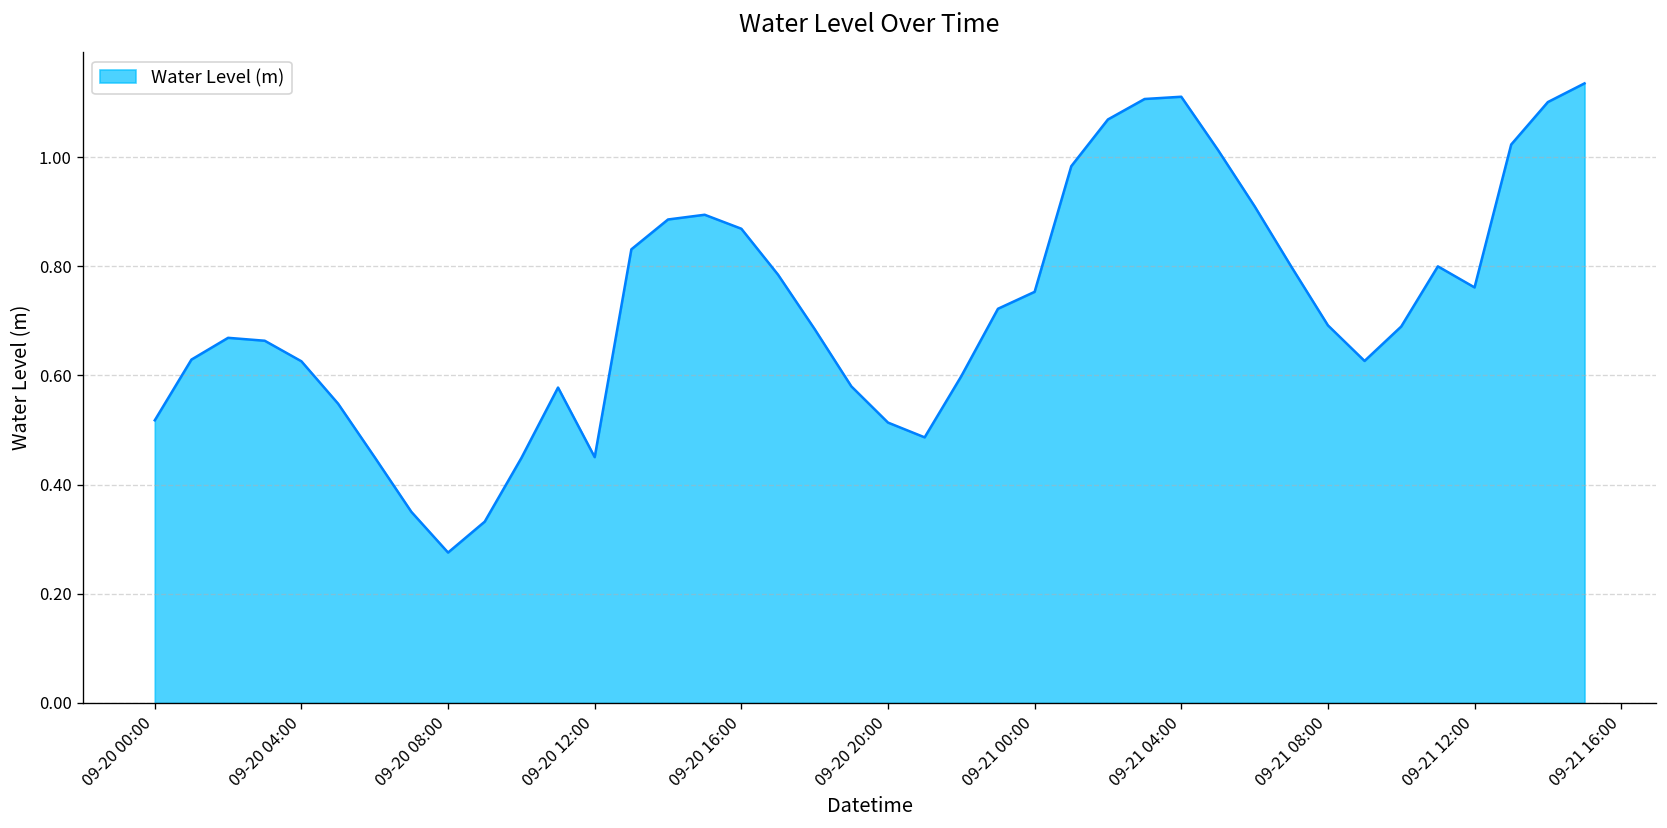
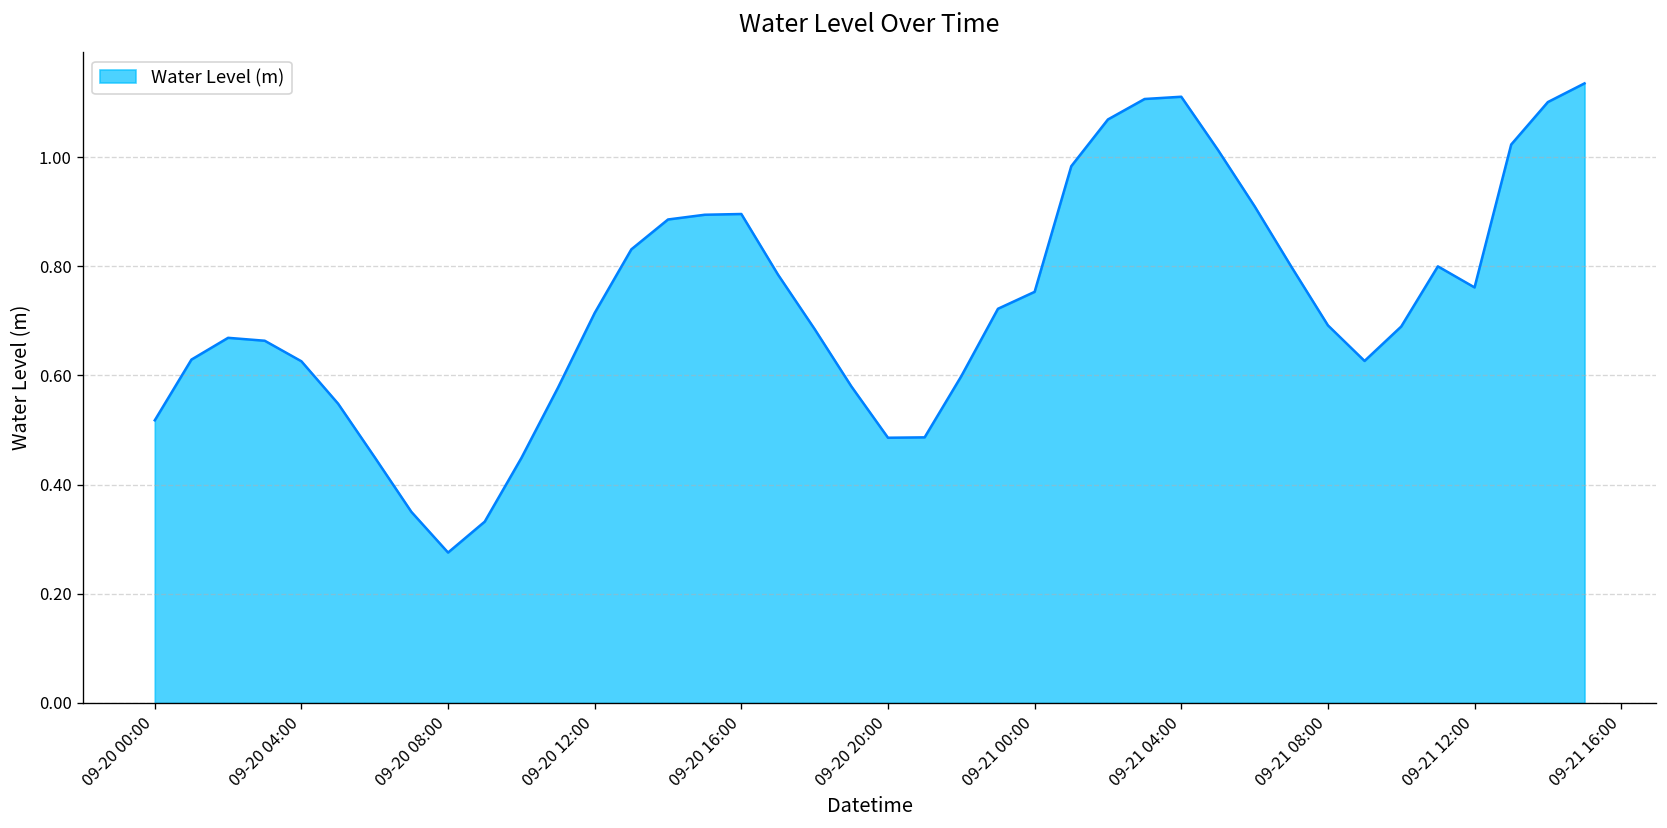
09-20 12:00: 0.45 -> 0.71
09-20 16:00: 0.87 -> 0.90
09-20 20:00: 0.51 -> 0.49
